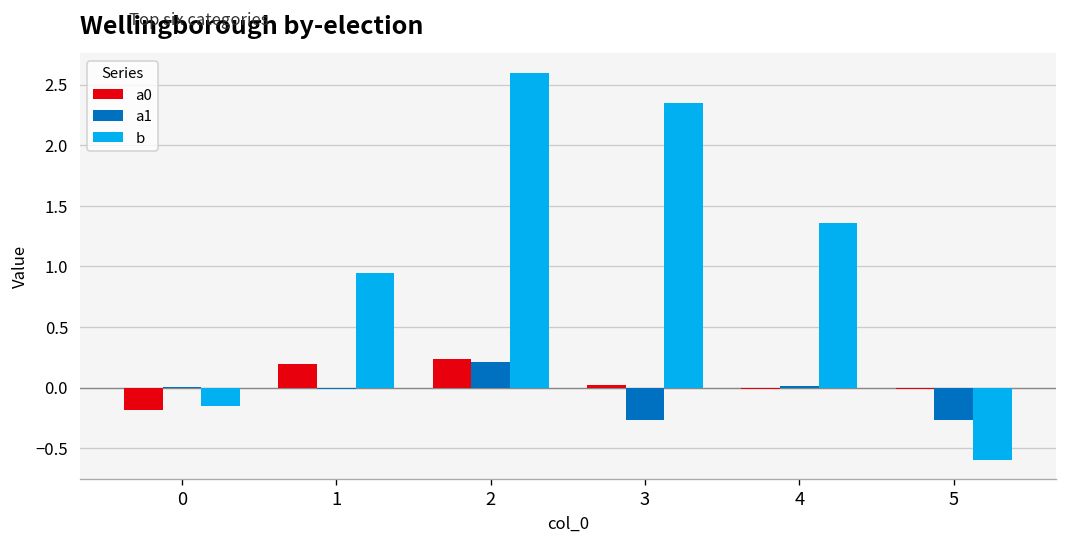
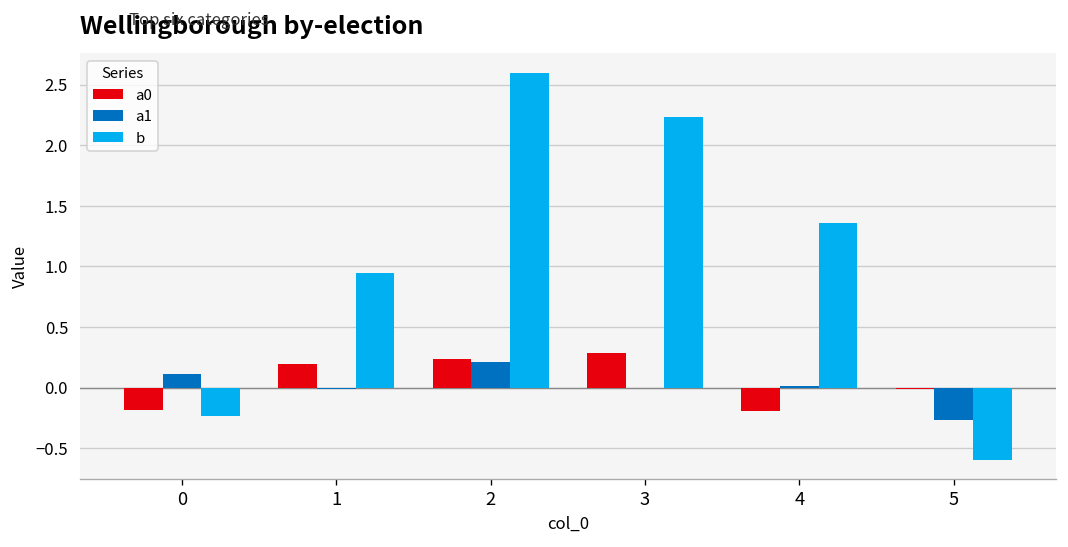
a1, 0: 0.00 -> 0.12
b, 0: -0.15 -> -0.24
a0, 3: 0.02 -> 0.29
a1, 3: -0.26 -> 0.00
b, 3: 2.35 -> 2.24
a0, 4: -0.01 -> -0.19
